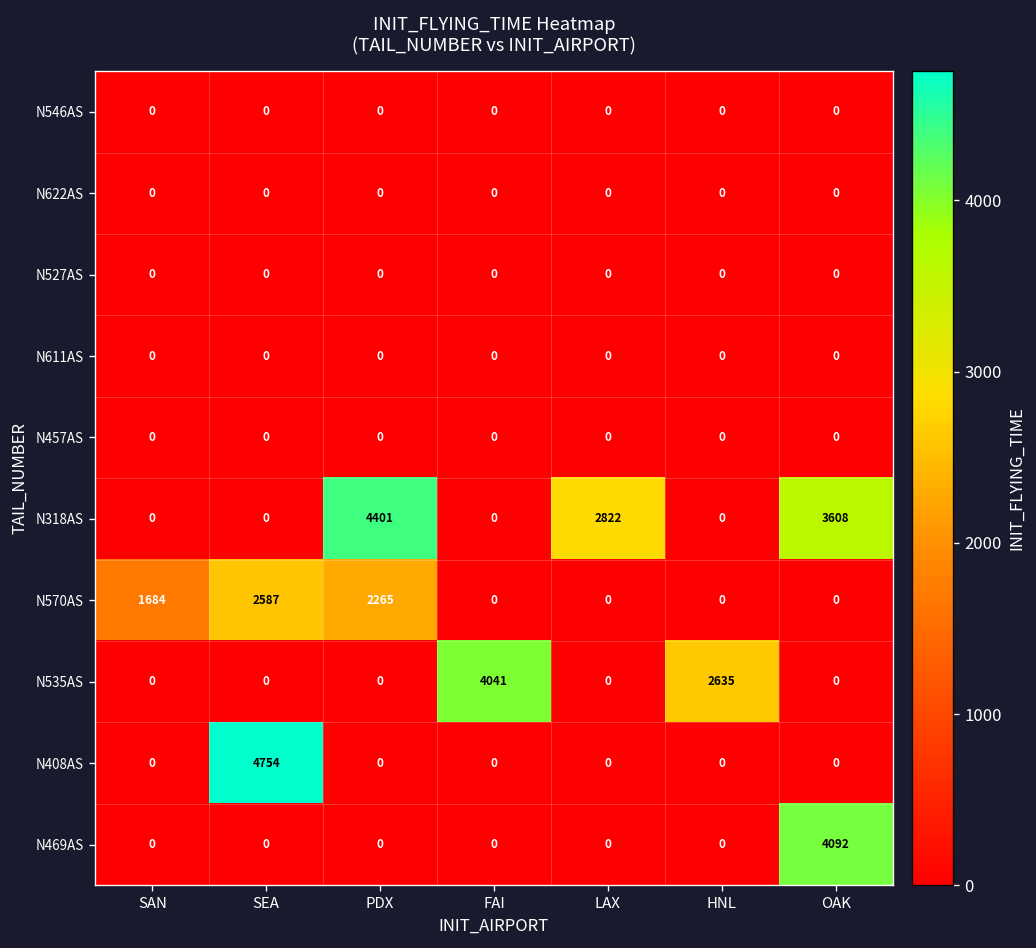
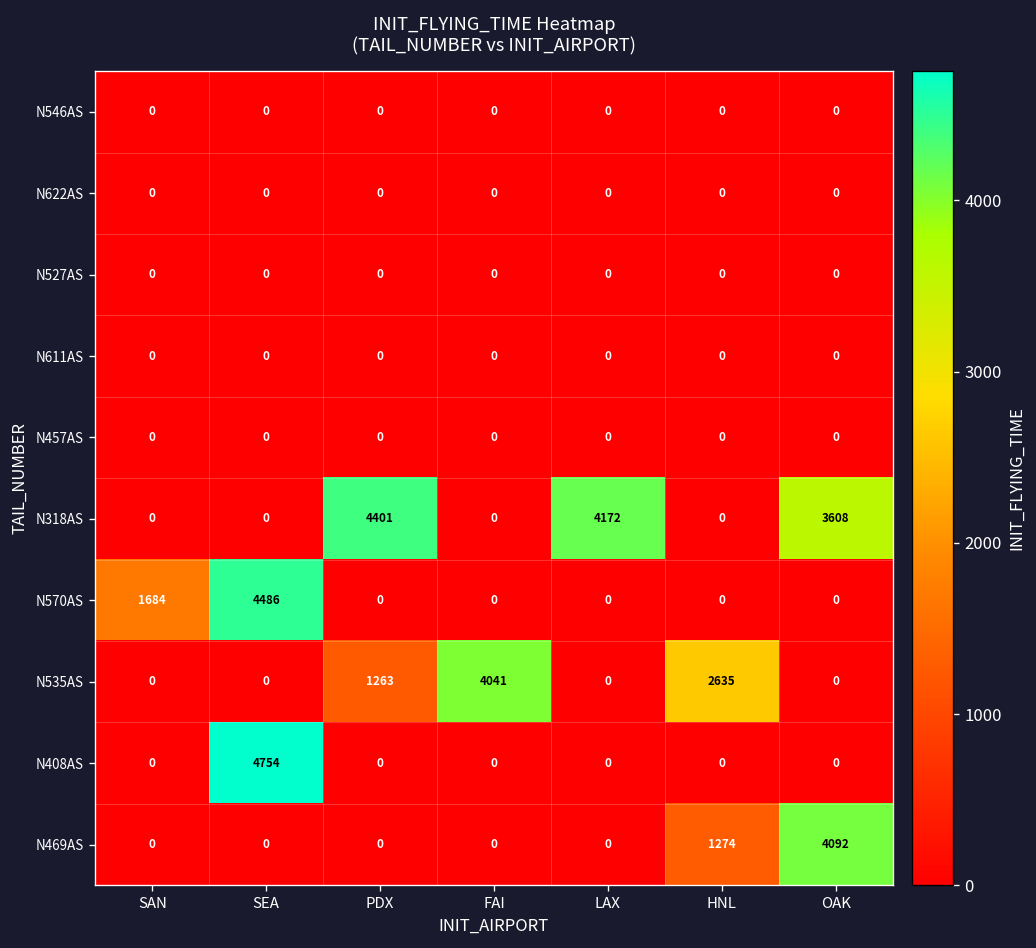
N318AS, LAX: 2822 -> 4172
N570AS, SEA: 2587 -> 4486
N570AS, PDX: 2265 -> 0
N535AS, PDX: 0 -> 1263
N469AS, HNL: 0 -> 1274
